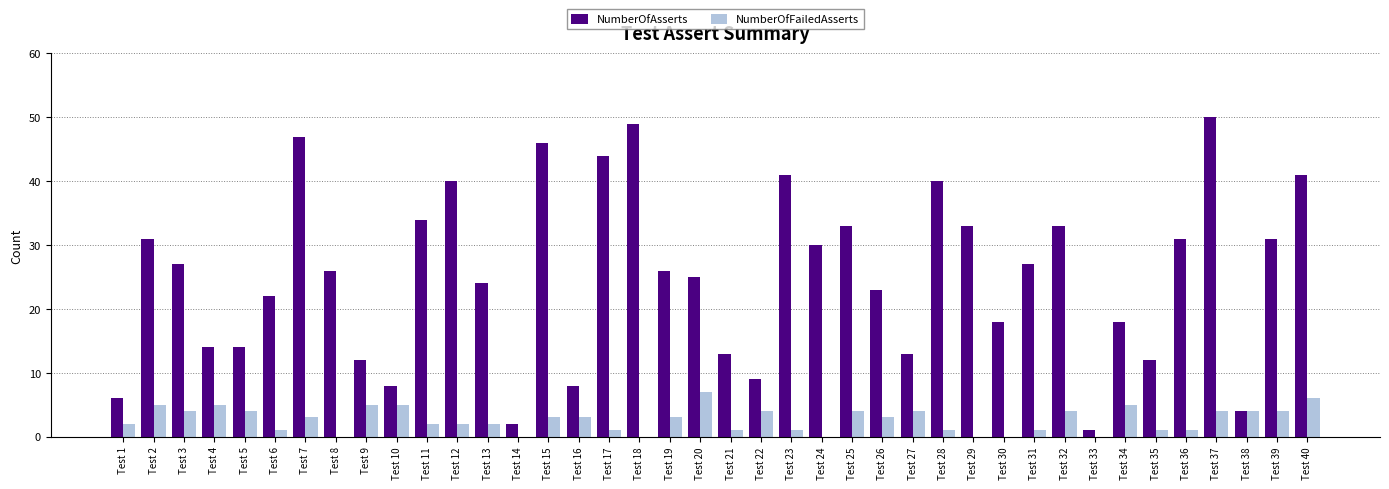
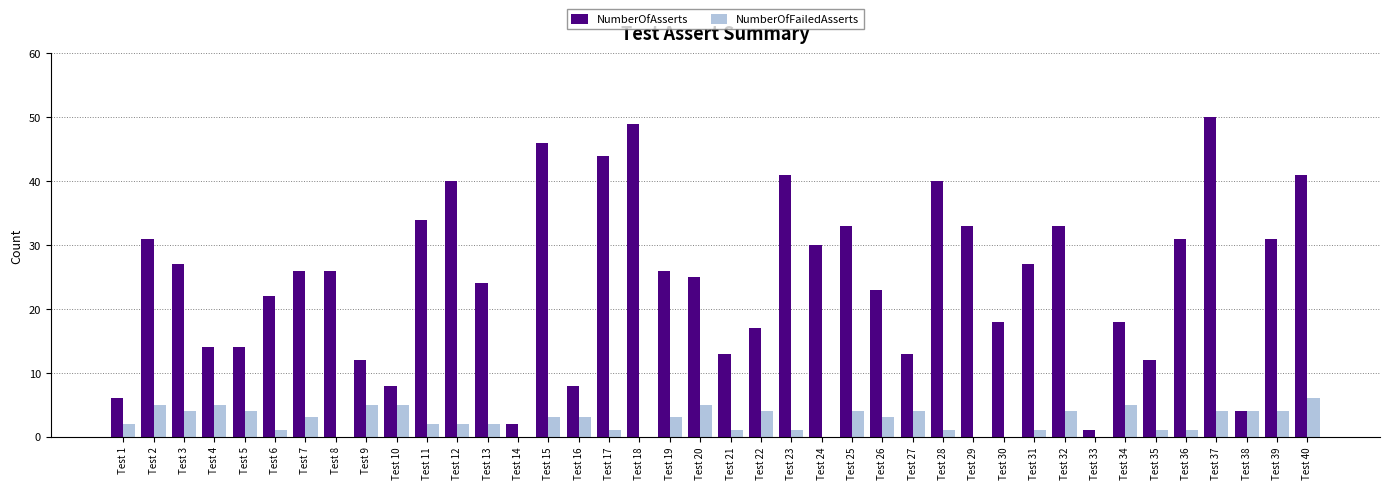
NumberOfAsserts, Test 7: 47 -> 26
NumberOfFailedAsserts, Test 20: 7 -> 5
NumberOfAsserts, Test 22: 9 -> 17
